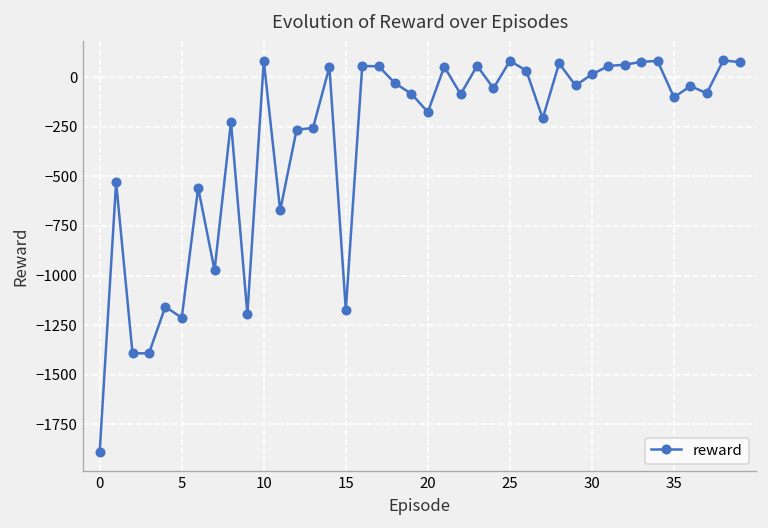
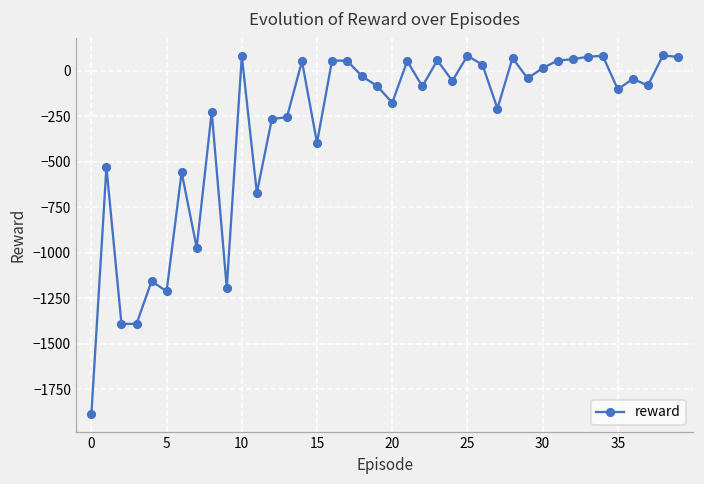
15: -1170 -> -400
